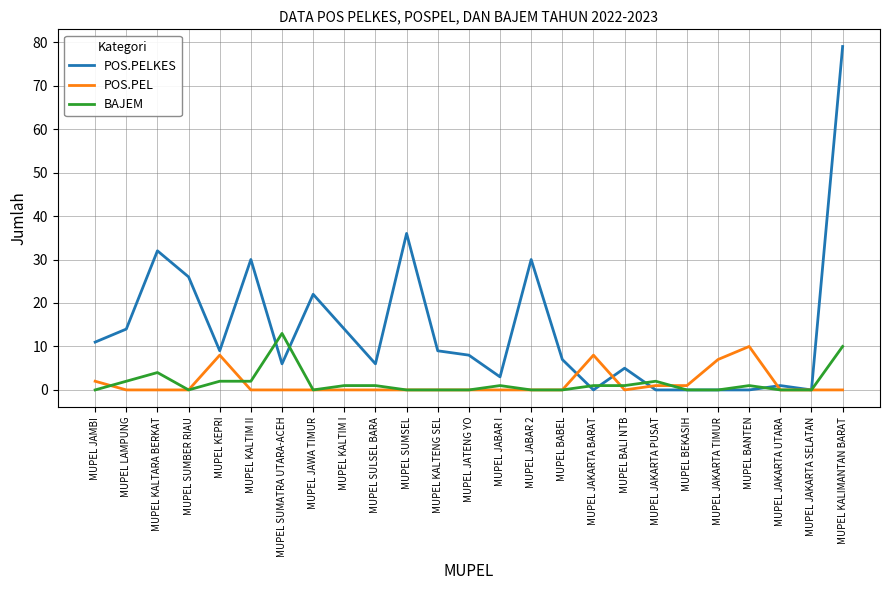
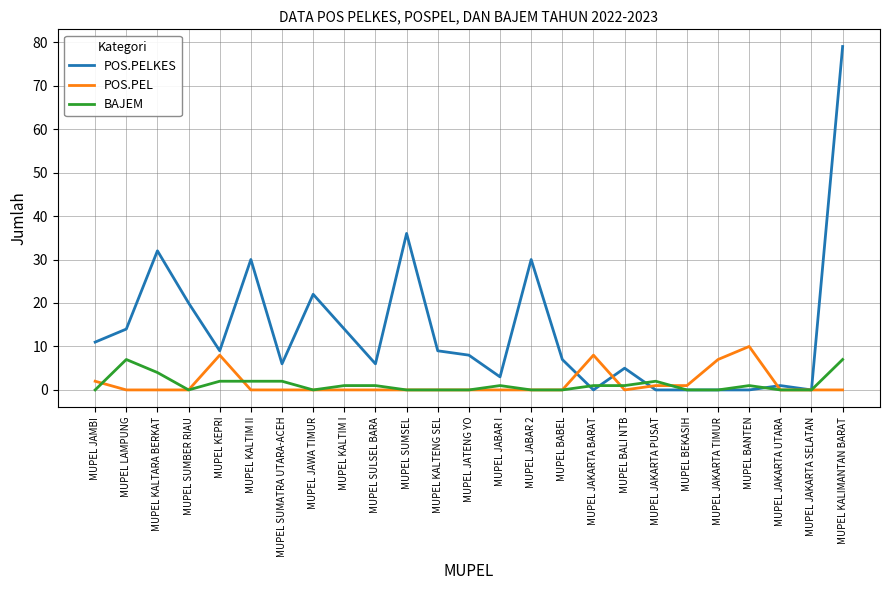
BAJEM, MUPEL LAMPUNG: 2 -> 7
POS.PELKES, MUPEL SUMBER RIAU: 26 -> 20
BAJEM, MUPEL SUMATRA UTARA-ACEH: 13 -> 2
BAJEM, MUPEL KALIMANTAN BARAT: 10 -> 7
